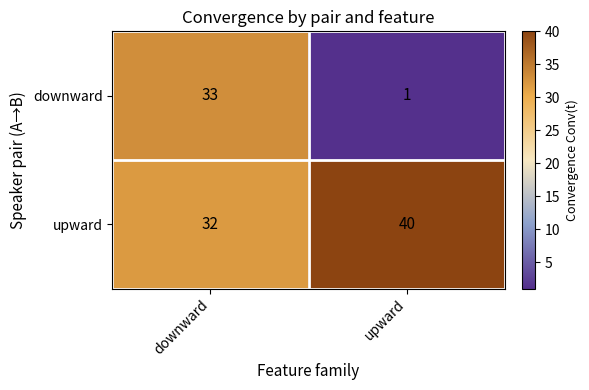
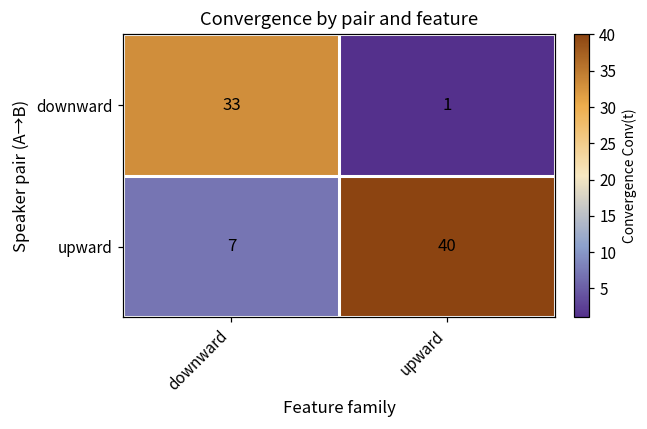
upward, downward: 32 -> 7
